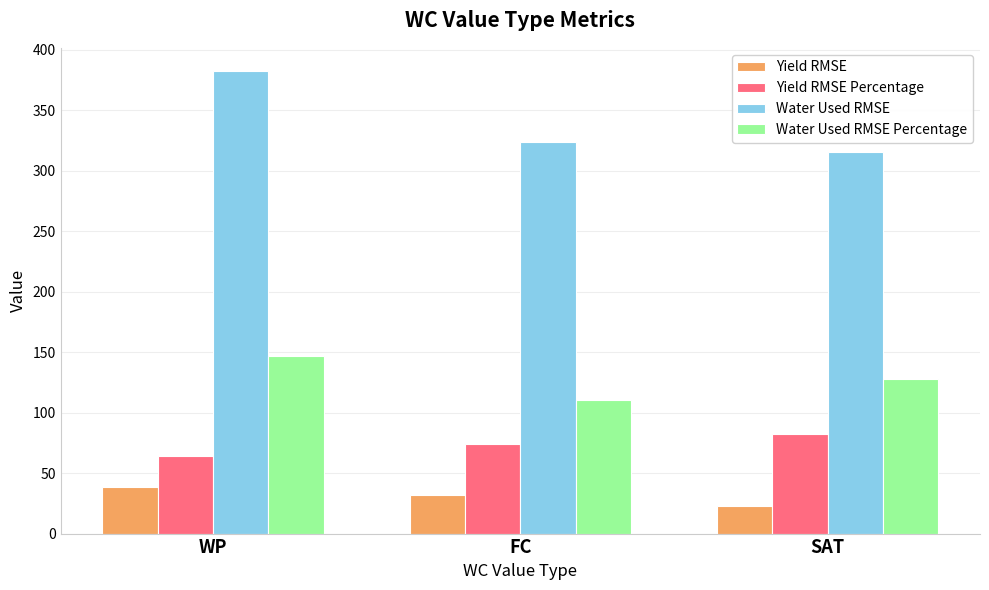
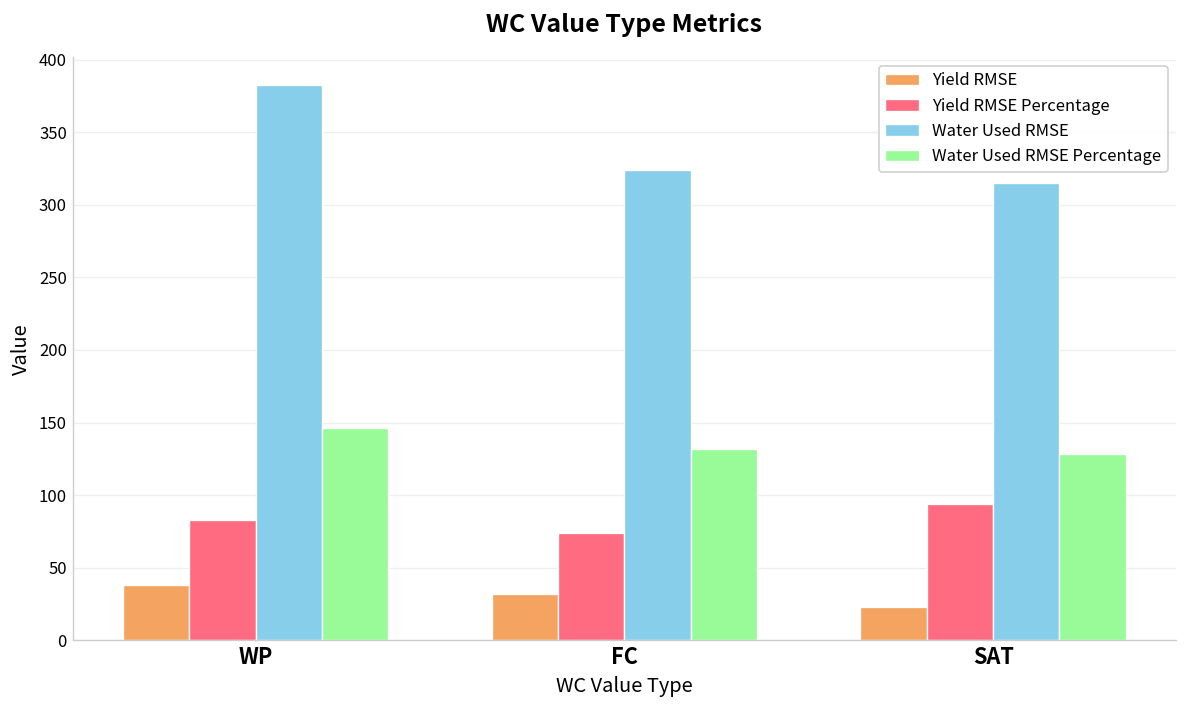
Yield RMSE Percentage, WP: 64 -> 83
Water Used RMSE Percentage, FC: 111 -> 132
Yield RMSE Percentage, SAT: 83 -> 94
